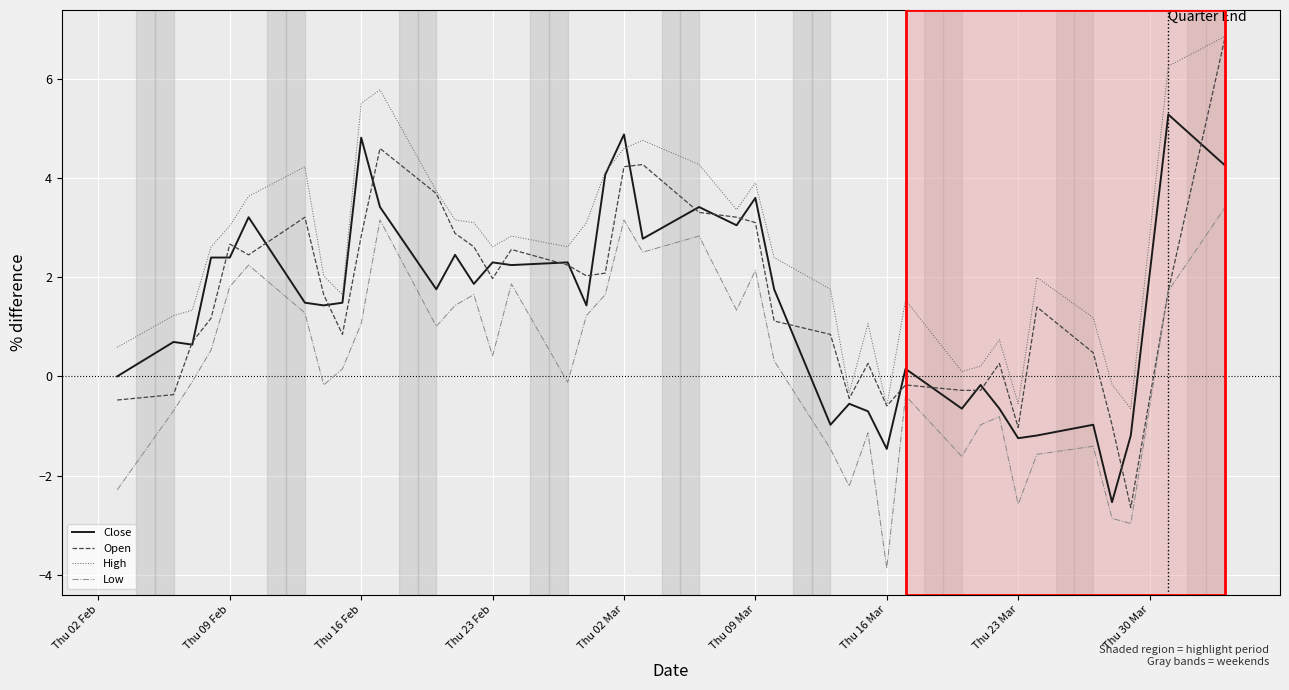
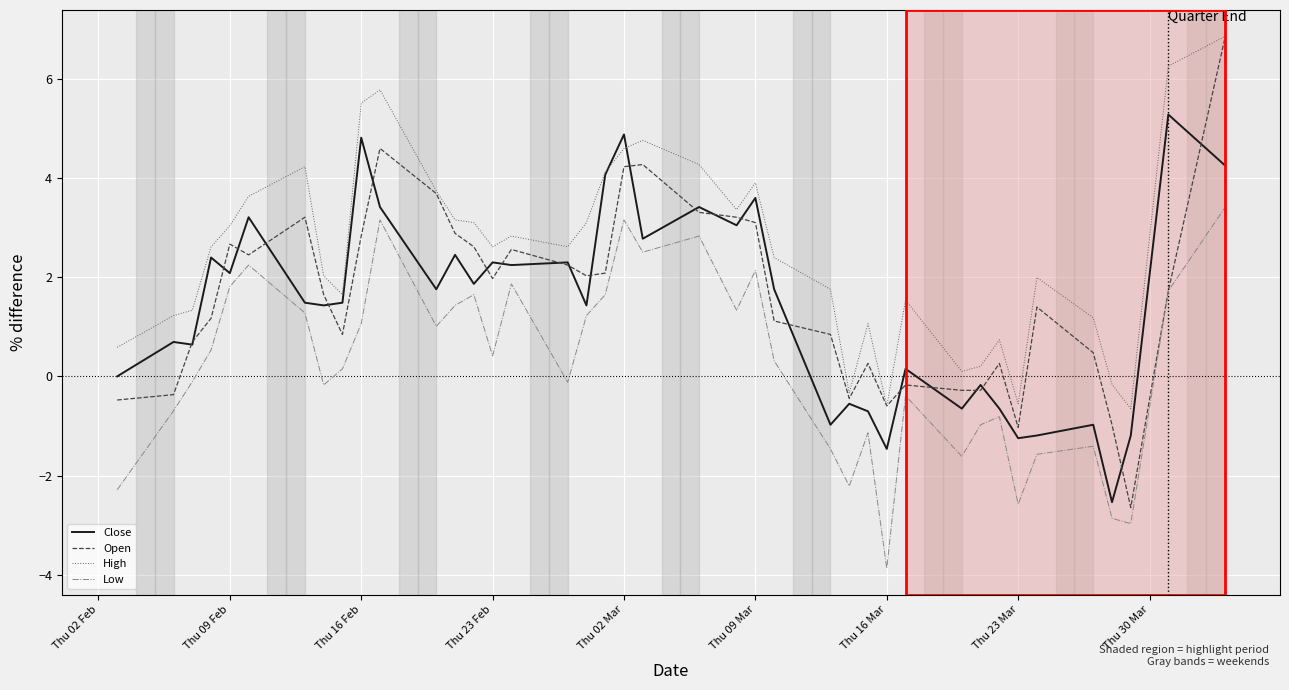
Close, Thu 09 Feb: 2.4 -> 2.1
